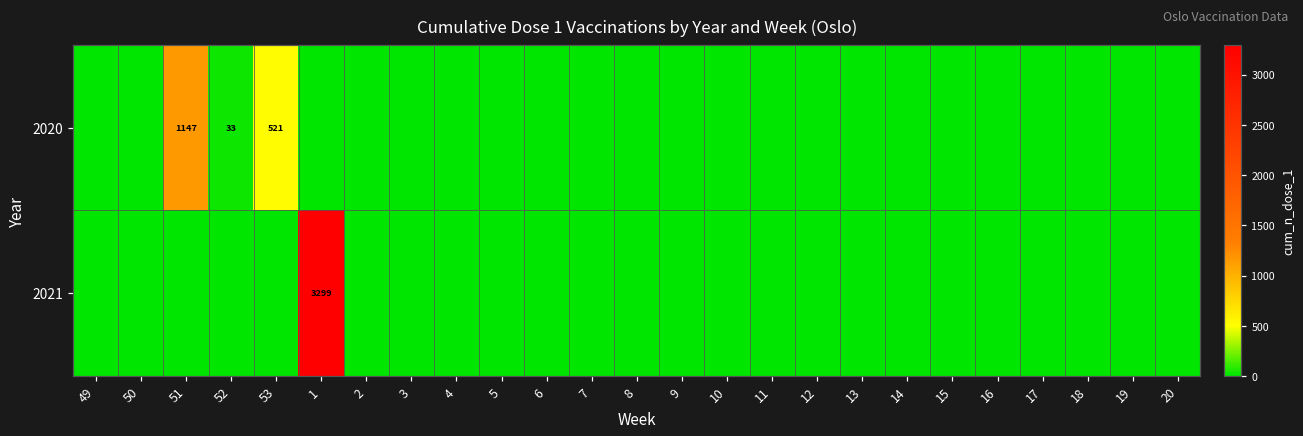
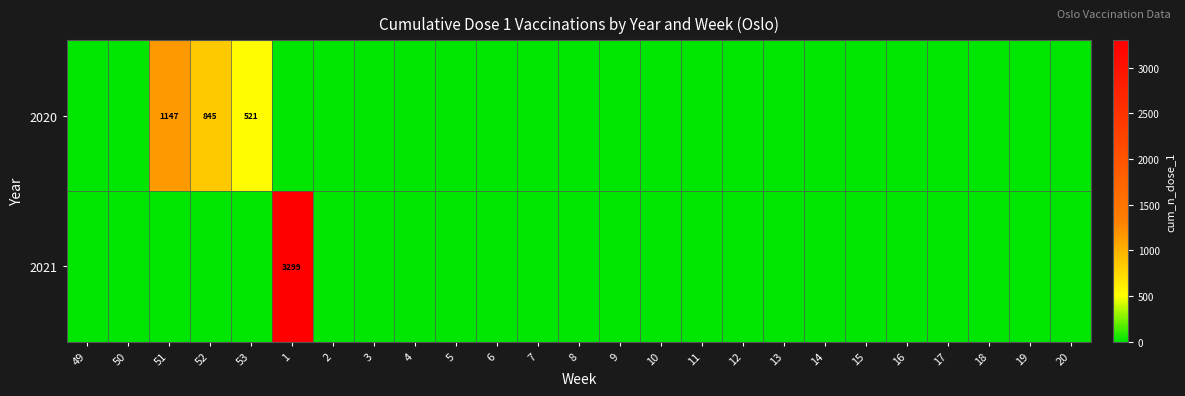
2020, 52: 33 -> 845
